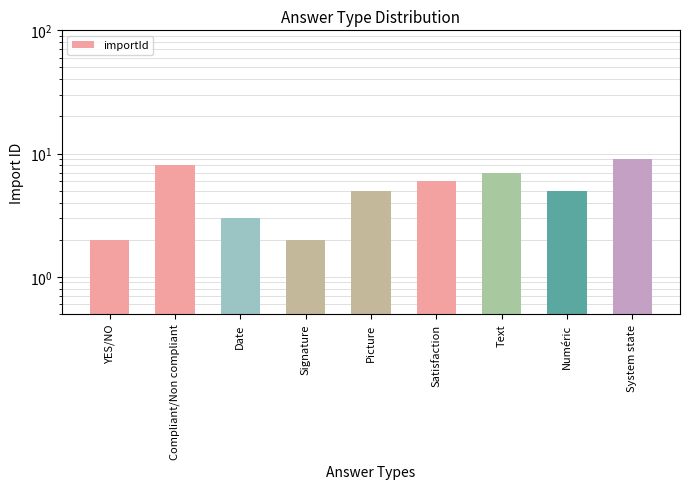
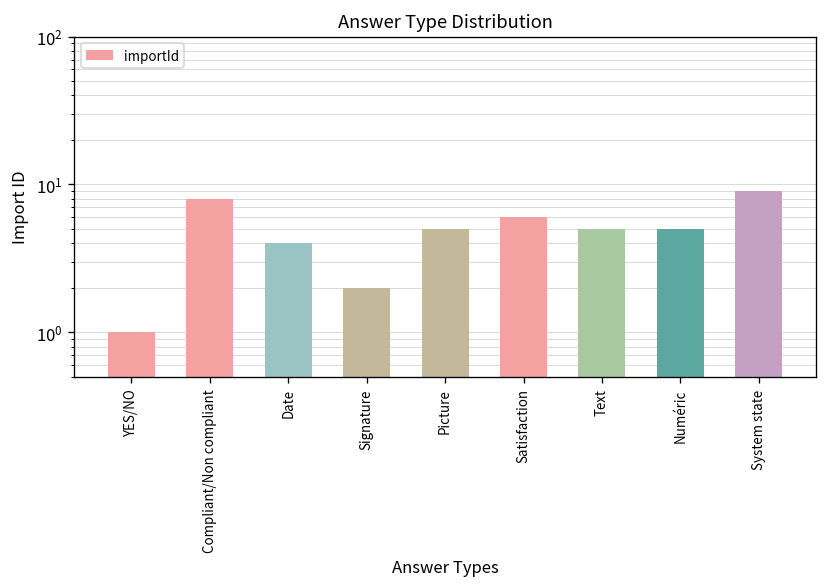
YES/NO: 2 -> 1
Date: 3 -> 4
Text: 7 -> 5
